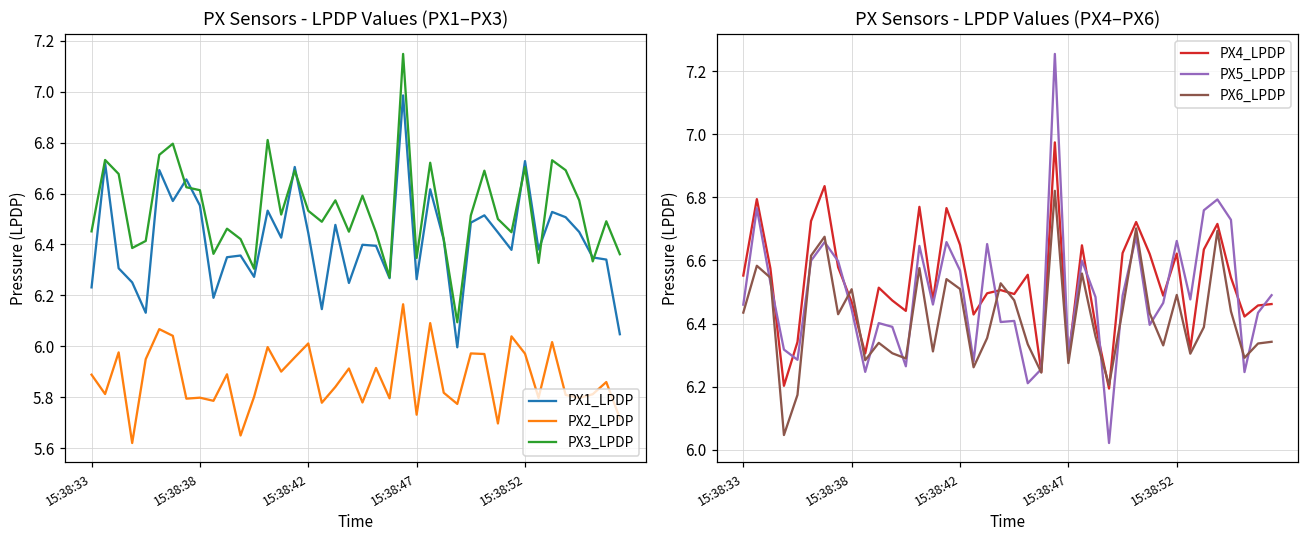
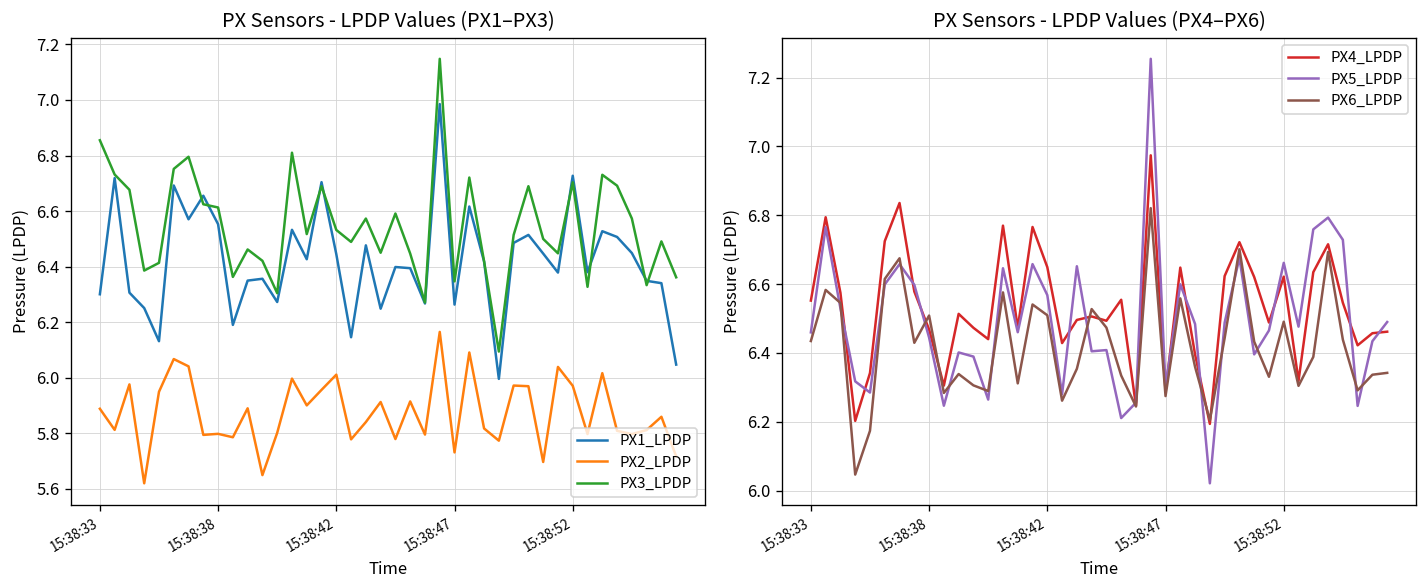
PX Sensors - LPDP Values (PX1–PX3), PX1_LPDP, 15:38:33: 6.23 -> 6.30
PX Sensors - LPDP Values (PX1–PX3), PX3_LPDP, 15:38:33: 6.45 -> 6.86
